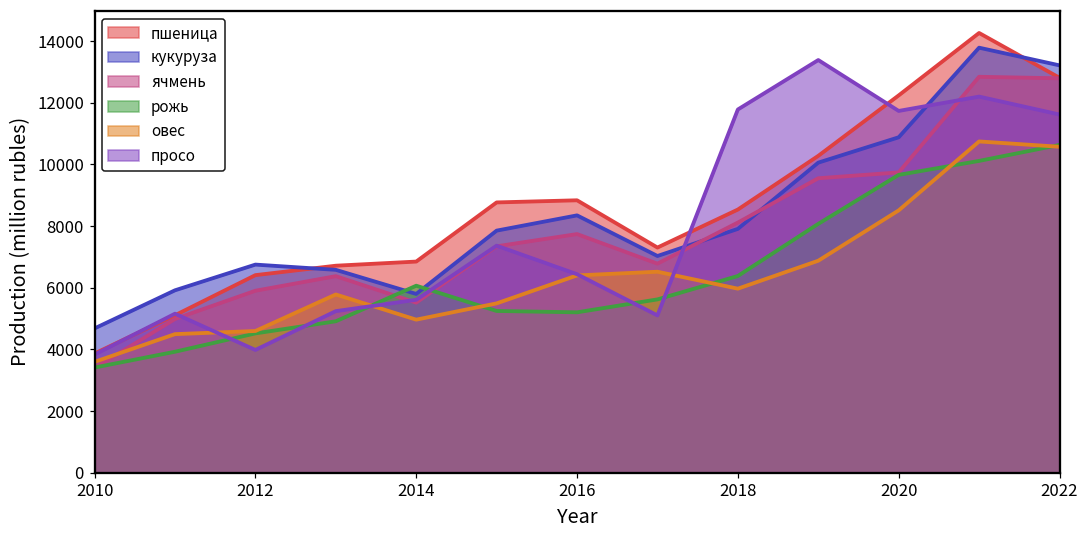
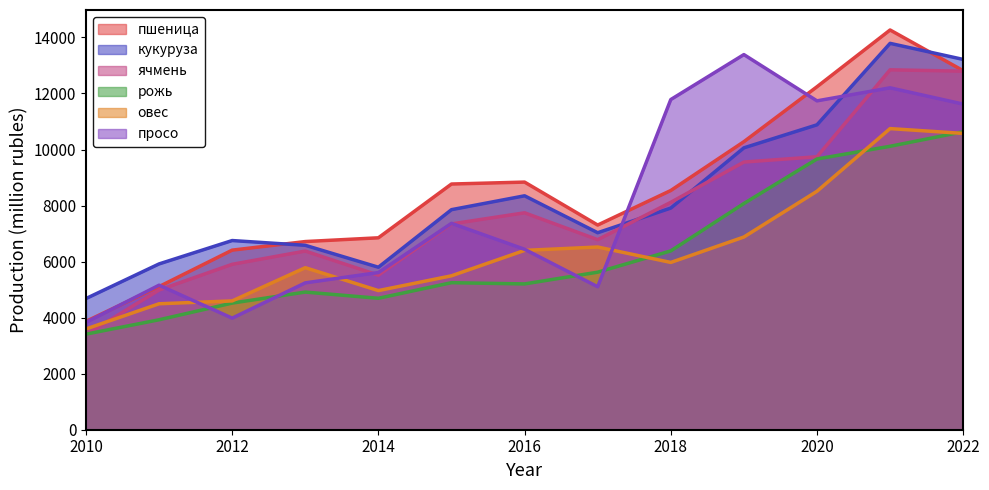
рожь, 2014: 6100 -> 4700
